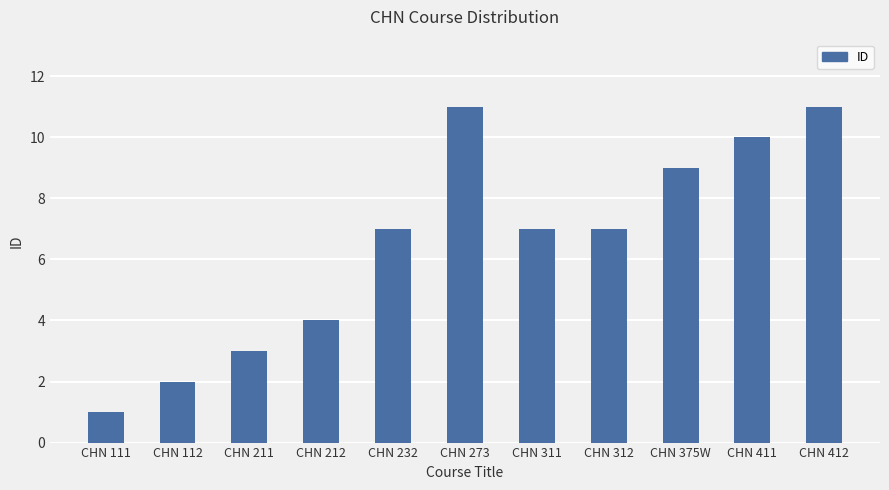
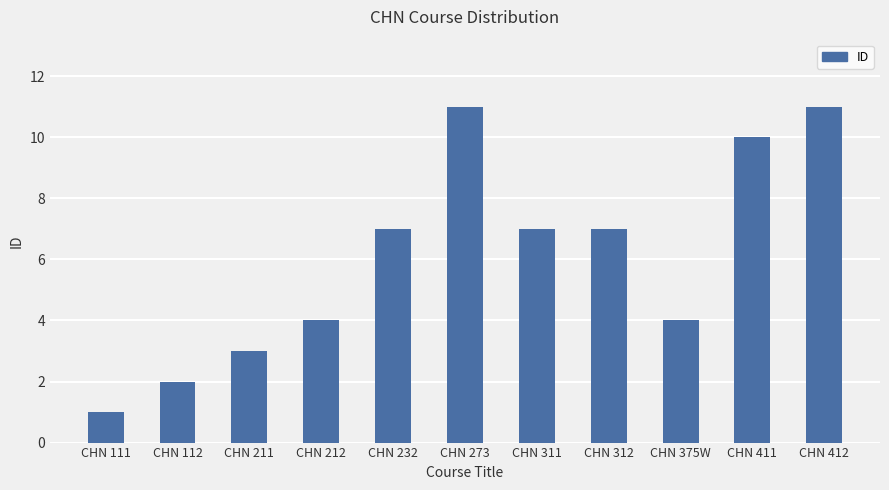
CHN 375W: 9 -> 4
